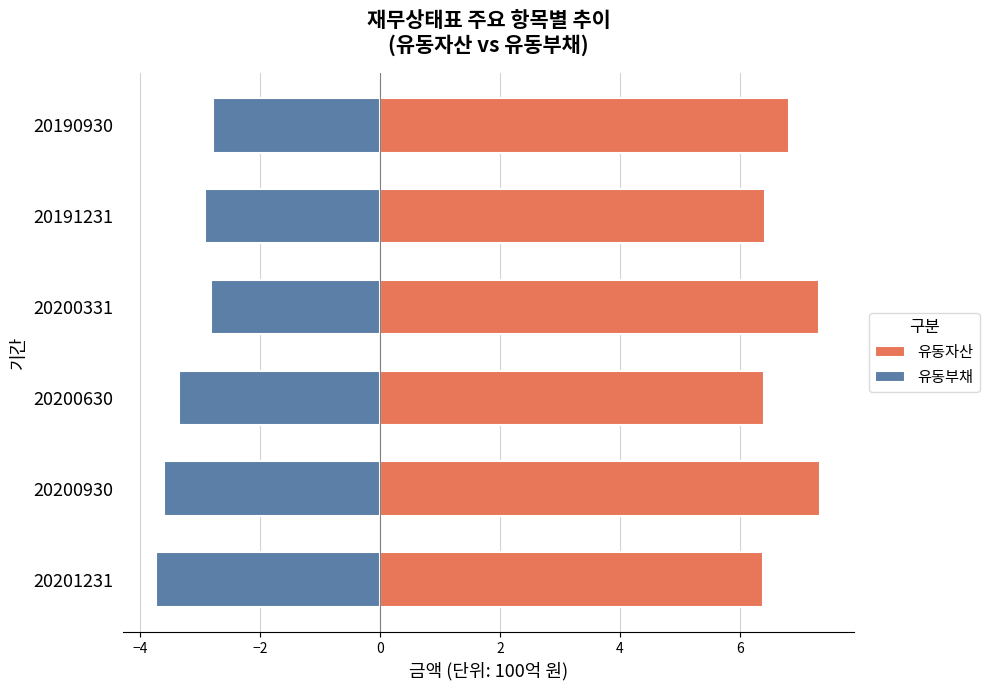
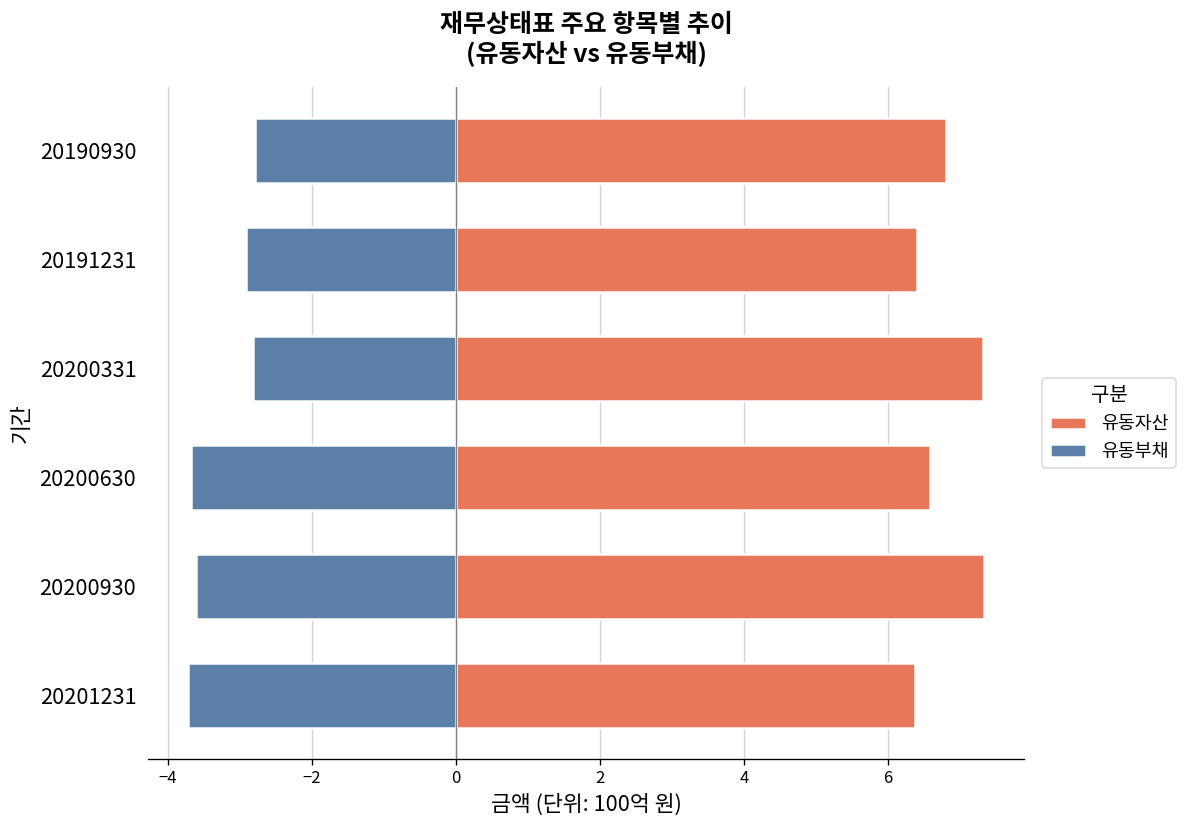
유동자산, 20200630: 6.4 -> 6.6
유동부채, 20200630: -3.3 -> -3.7
